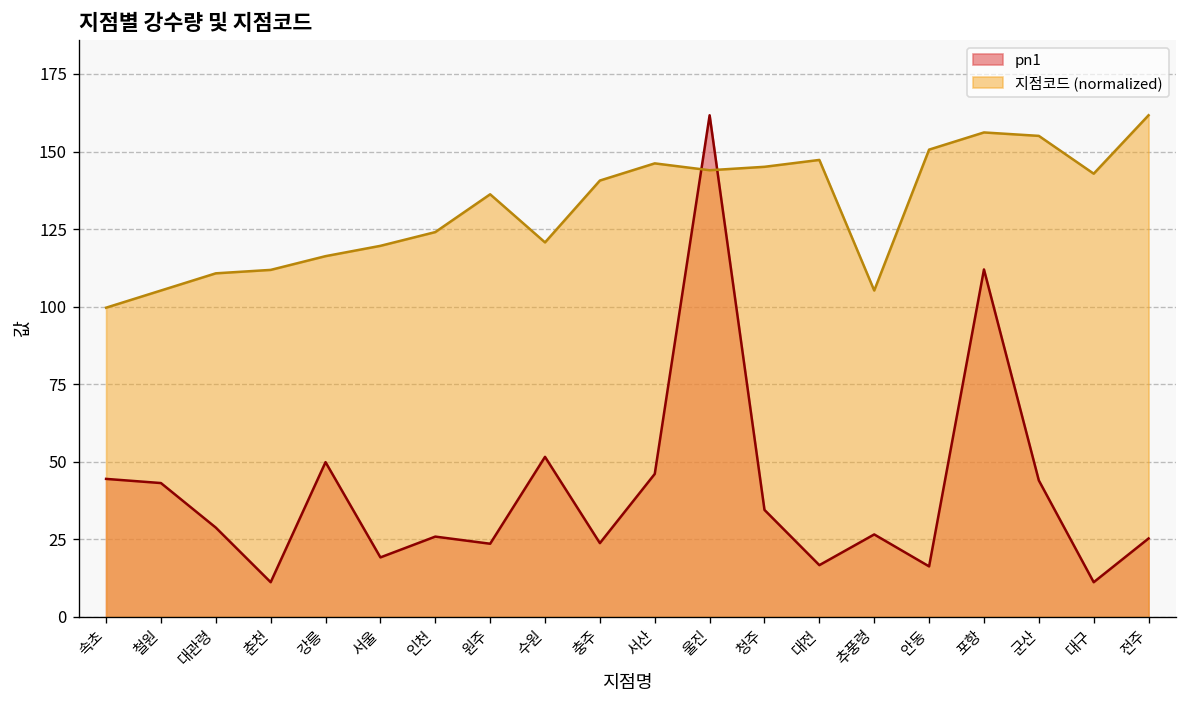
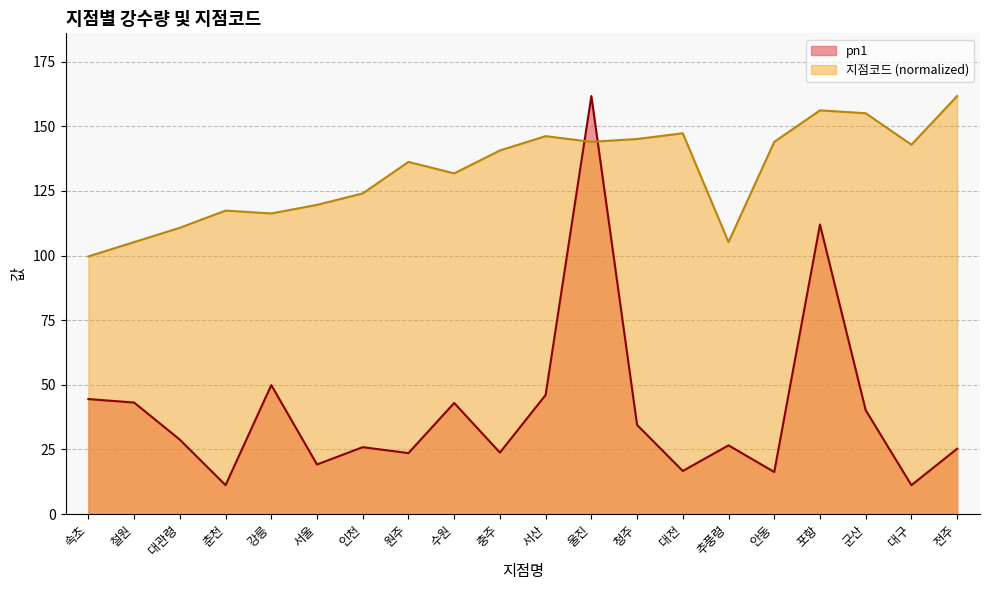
지점코드 (normalized), 춘천: 112 -> 117
pn1, 수원: 52 -> 43
지점코드 (normalized), 수원: 121 -> 132
지점코드 (normalized), 안동: 151 -> 144
pn1, 군산: 44 -> 40
